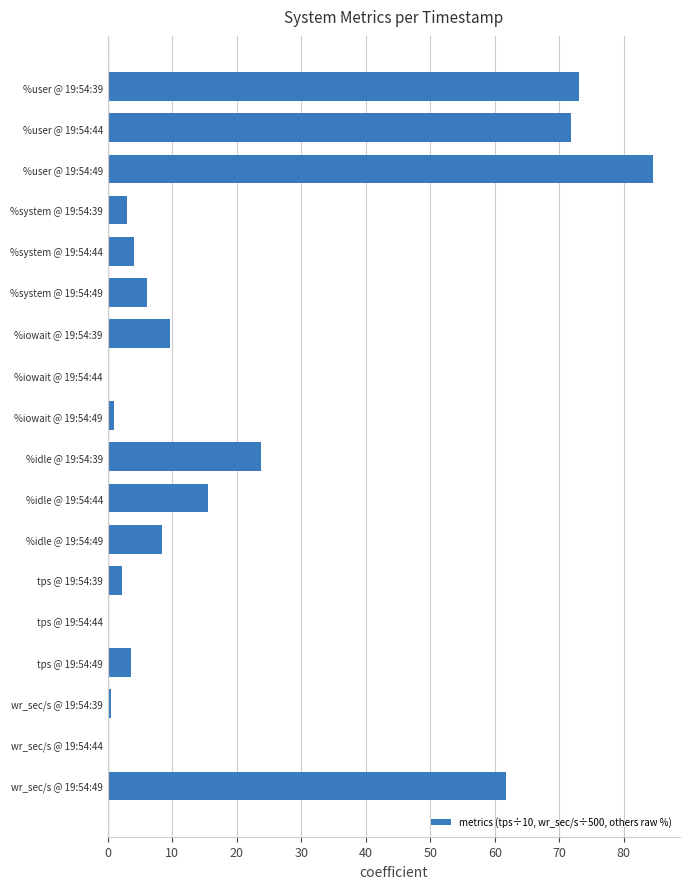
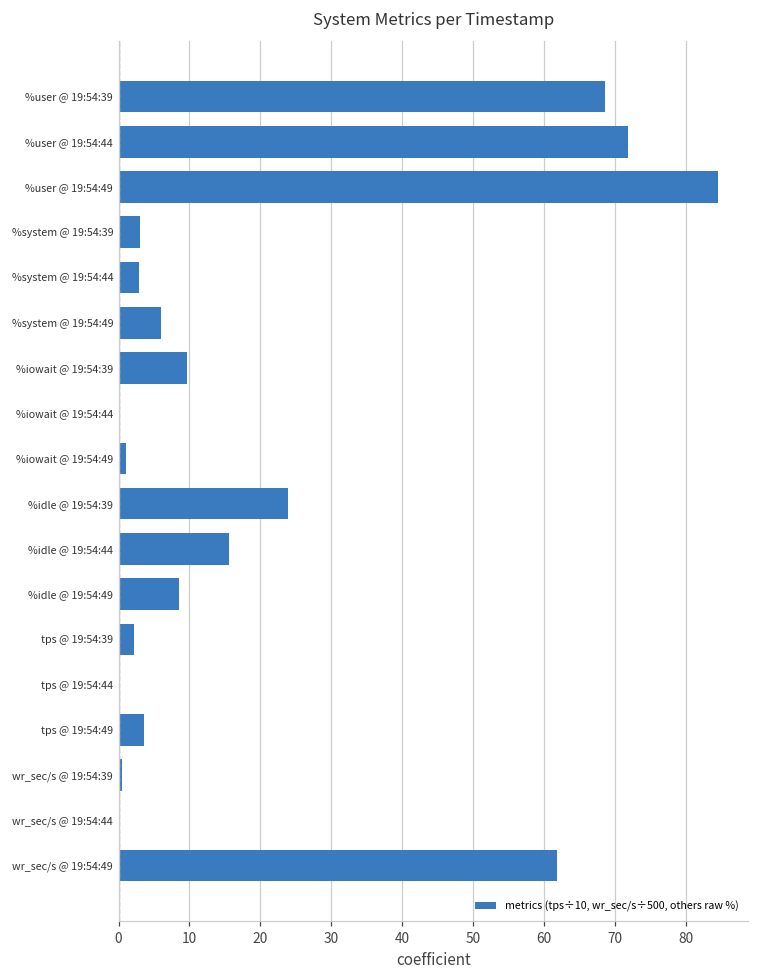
%user @ 19:54:39: 73 -> 69
%system @ 19:54:44: 4 -> 3
